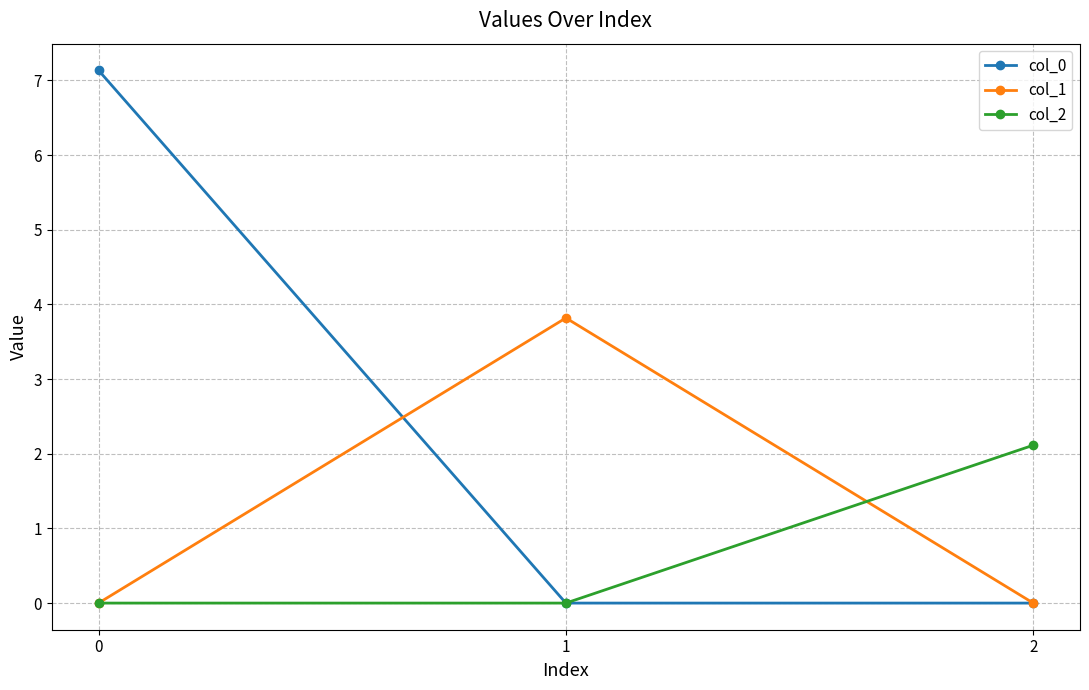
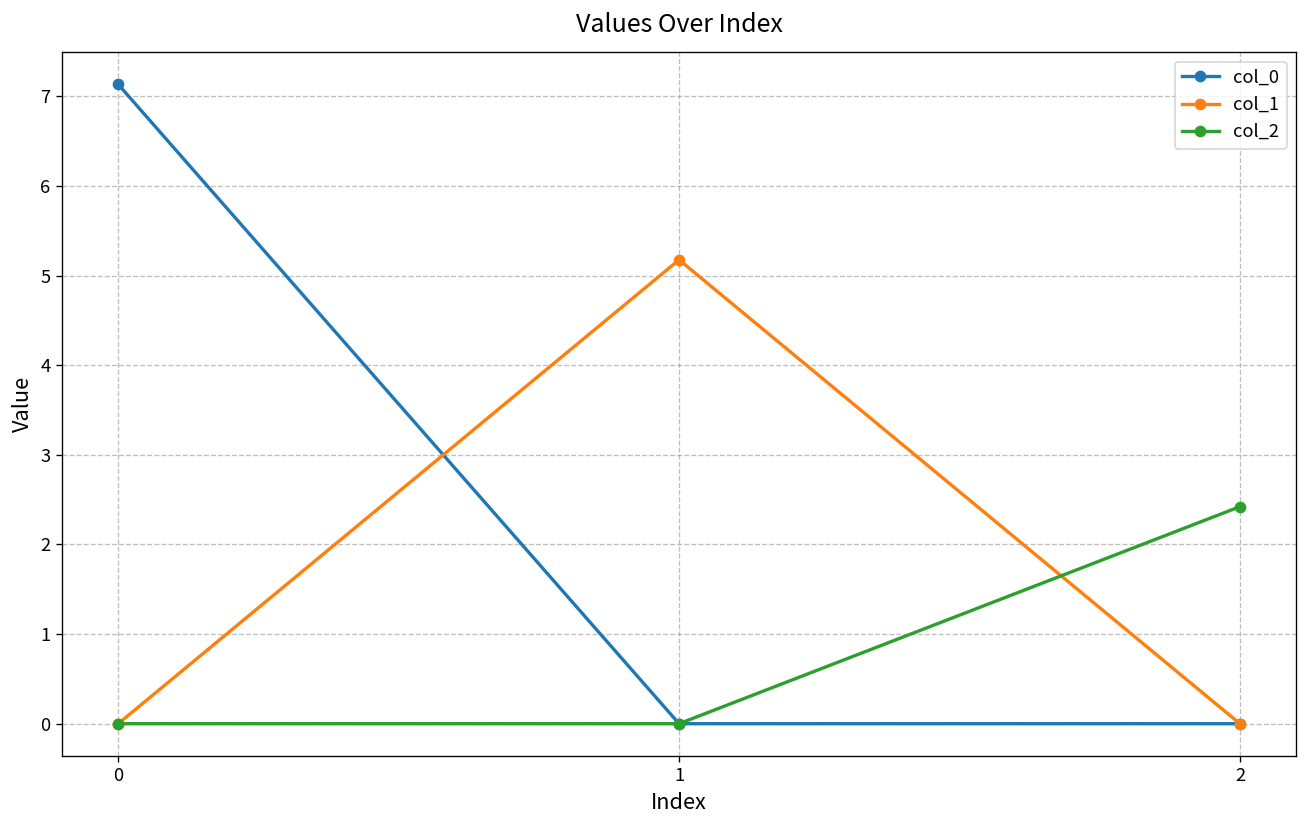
col_1, 1: 3.8 -> 5.2
col_2, 2: 2.1 -> 2.4
